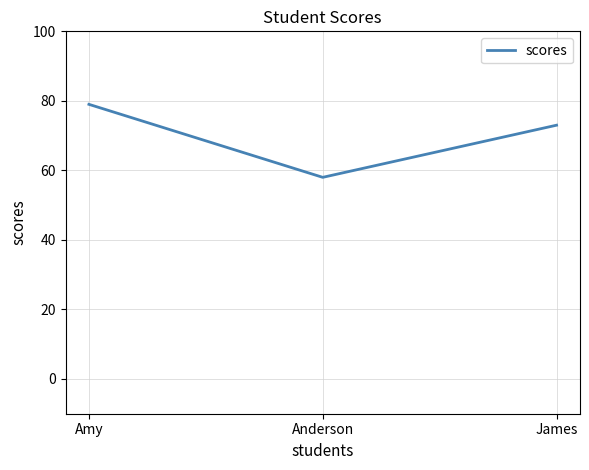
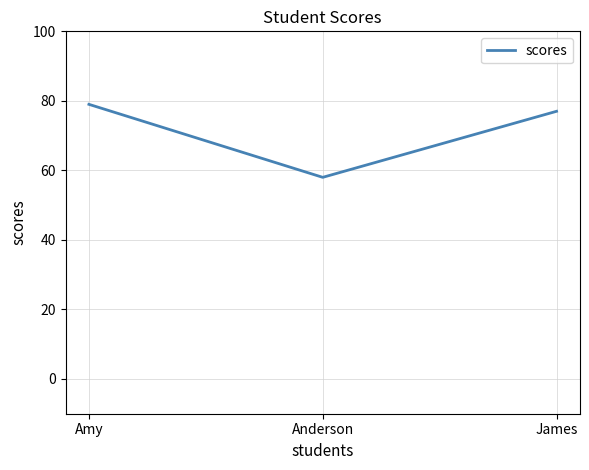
James: 73 -> 77
